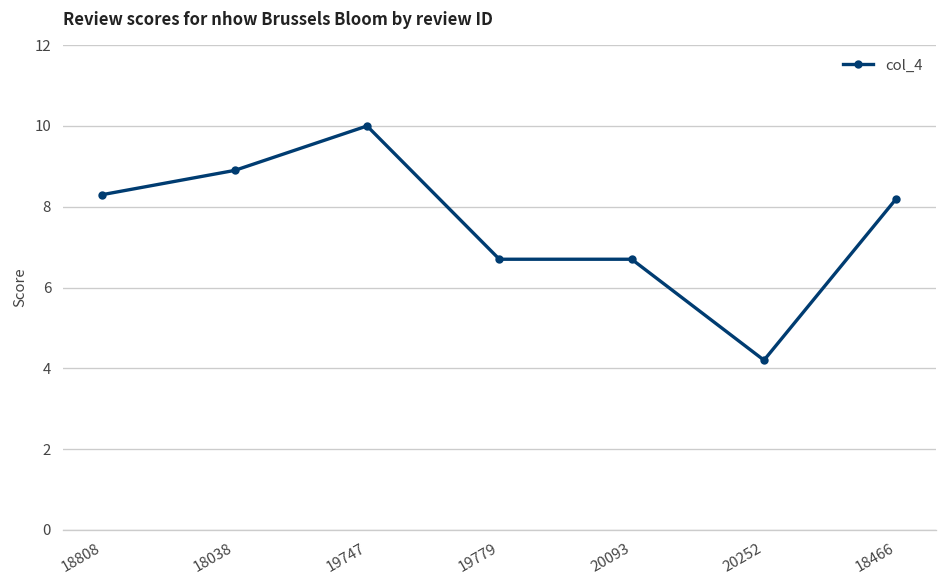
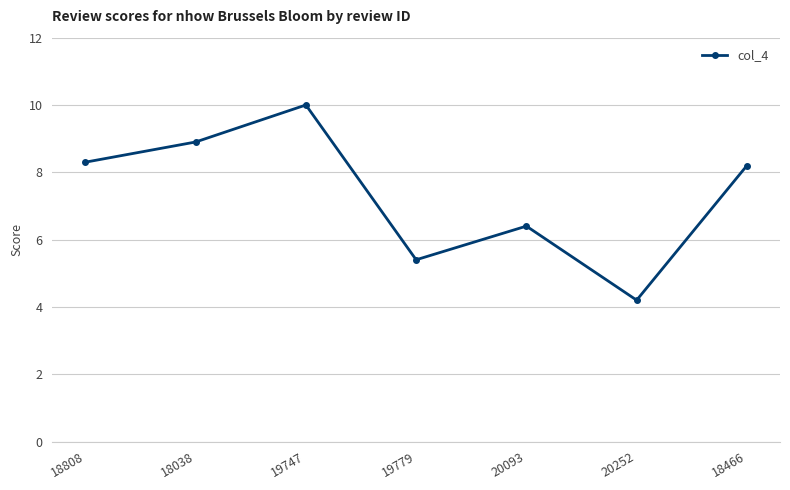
19779: 6.7 -> 5.4
20093: 6.7 -> 6.4
